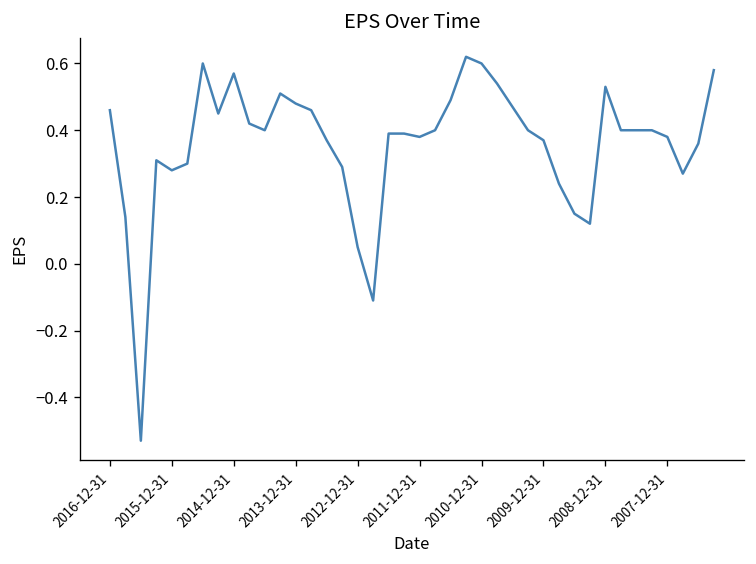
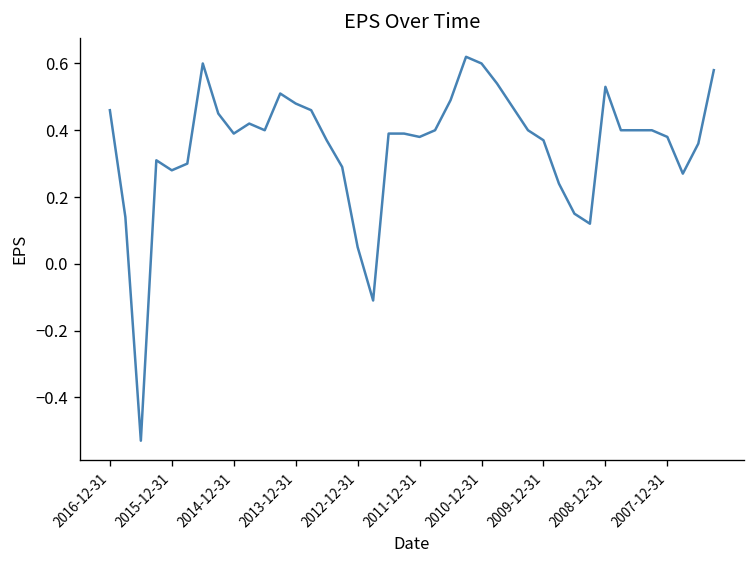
2014-12-31: 0.57 -> 0.39
